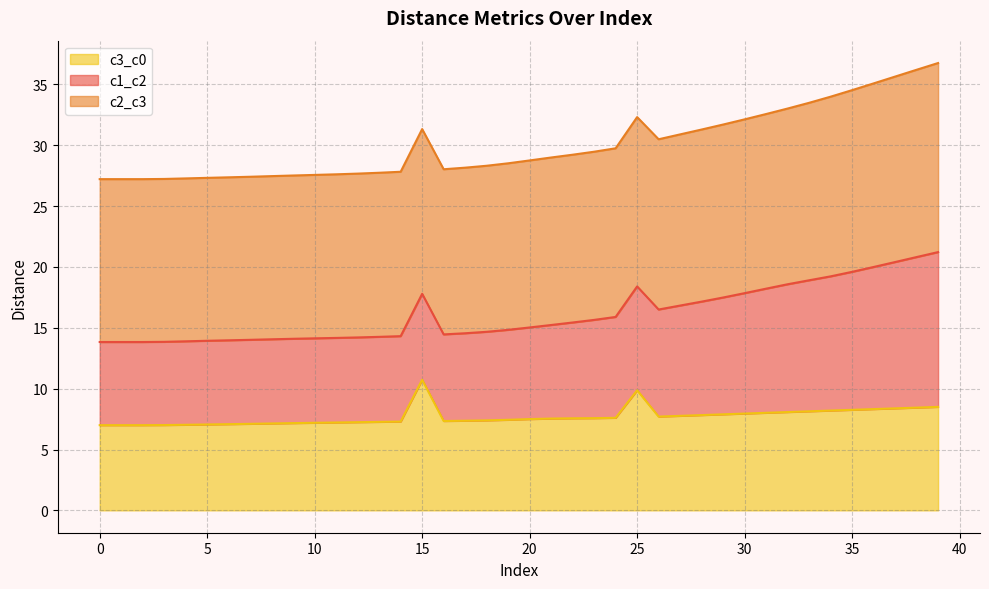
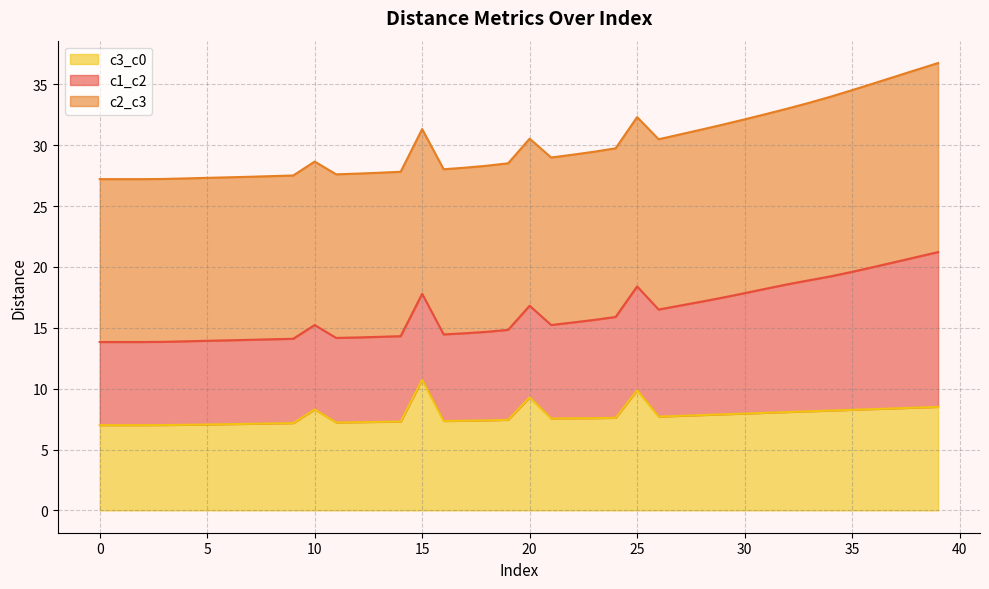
c3_c0, 10: 7.2 -> 8.3
c3_c0, 20: 7.5 -> 9.3
